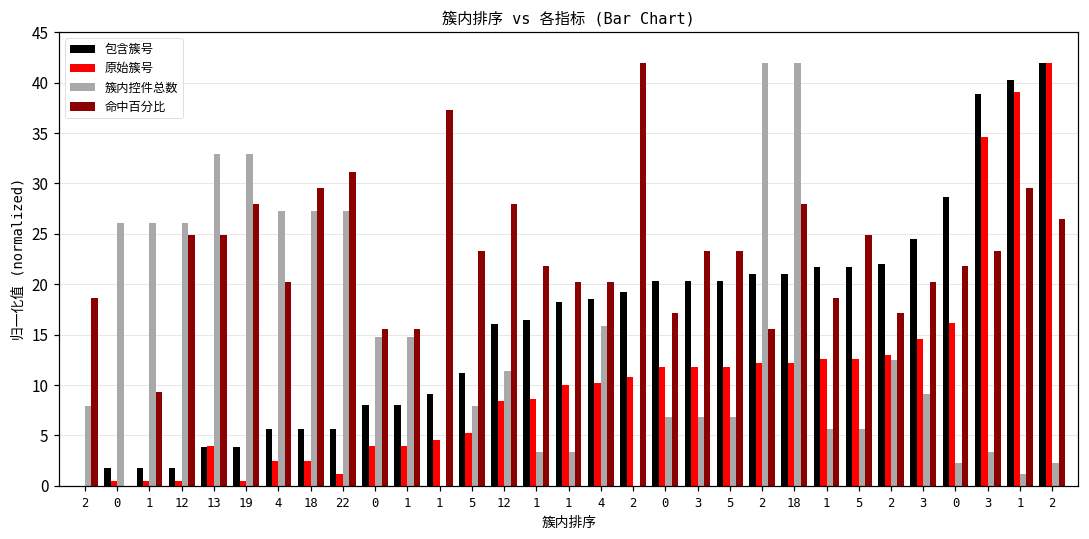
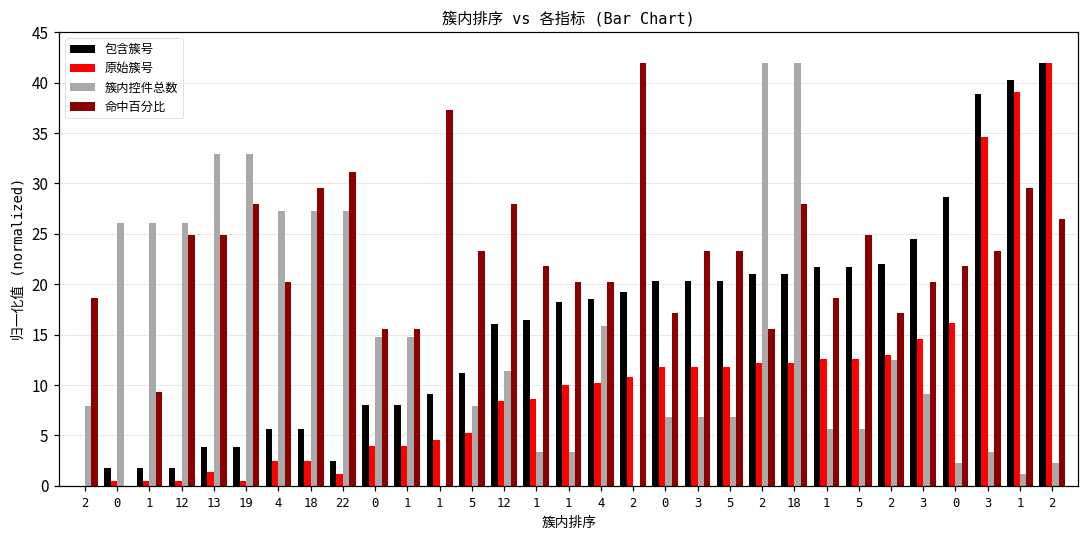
原始簇号, 13: 4 -> 1
包含簇号, 22: 6 -> 2
